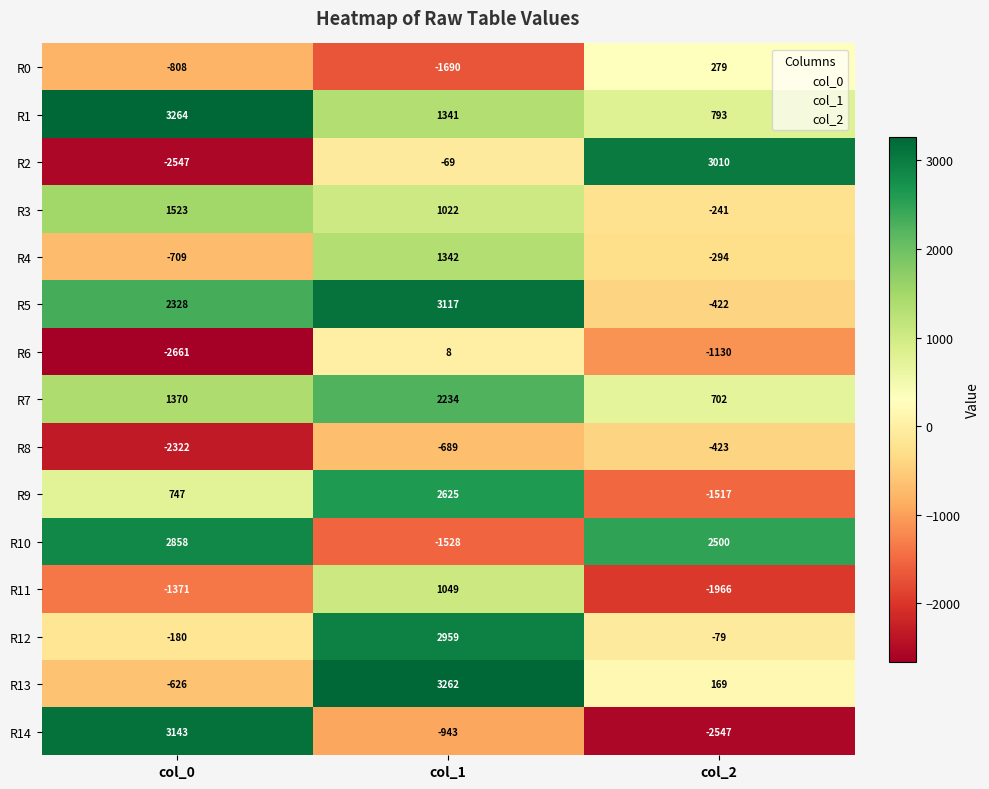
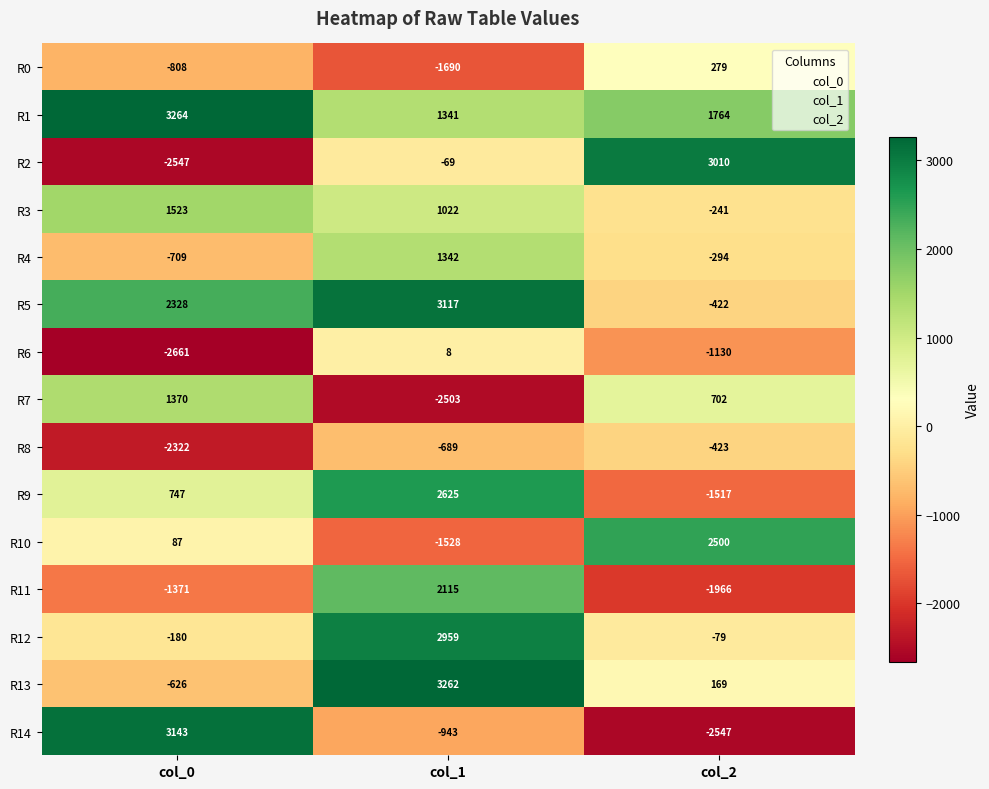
R1, col_2: 793 -> 1764
R7, col_1: 2234 -> -2503
R10, col_0: 2858 -> 87
R11, col_1: 1049 -> 2115
